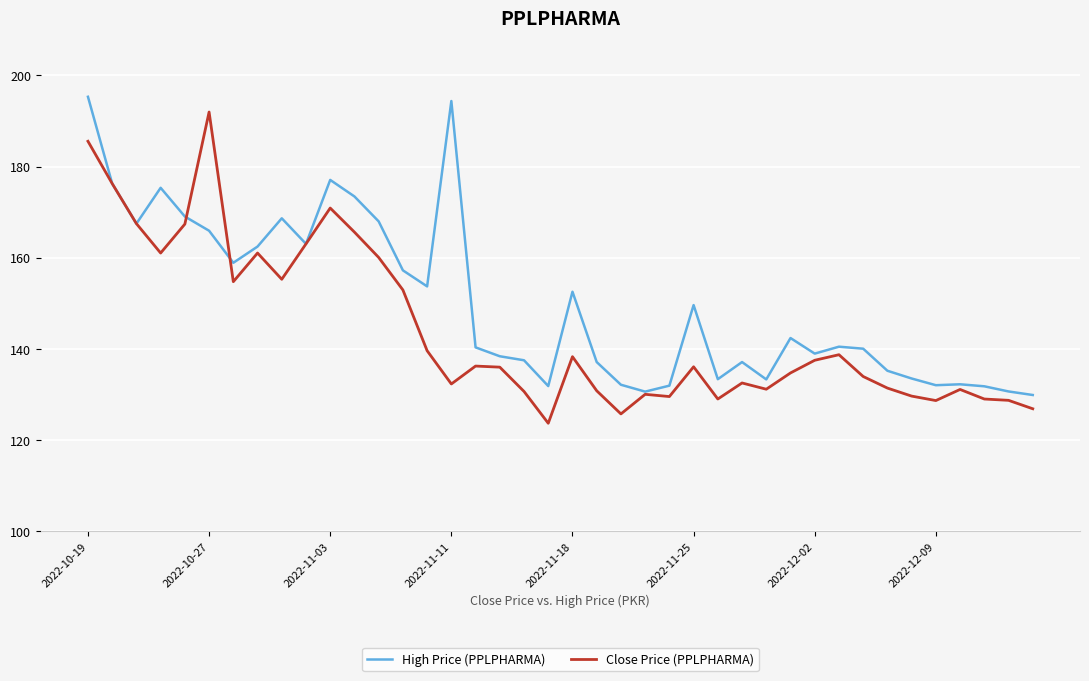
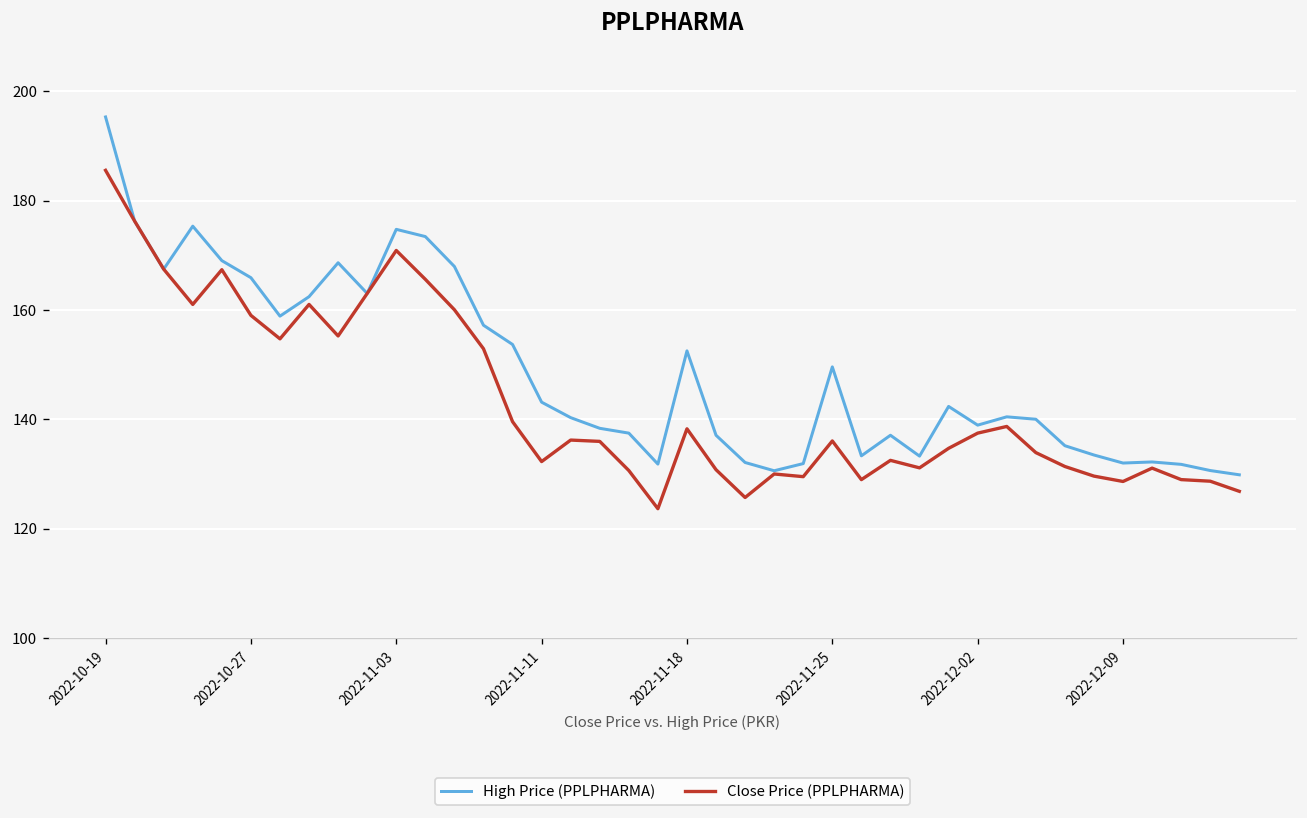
Close Price (PPLPHARMA), 2022-10-27: 192 -> 159
High Price (PPLPHARMA), 2022-11-03: 177 -> 175
High Price (PPLPHARMA), 2022-11-11: 194 -> 143
